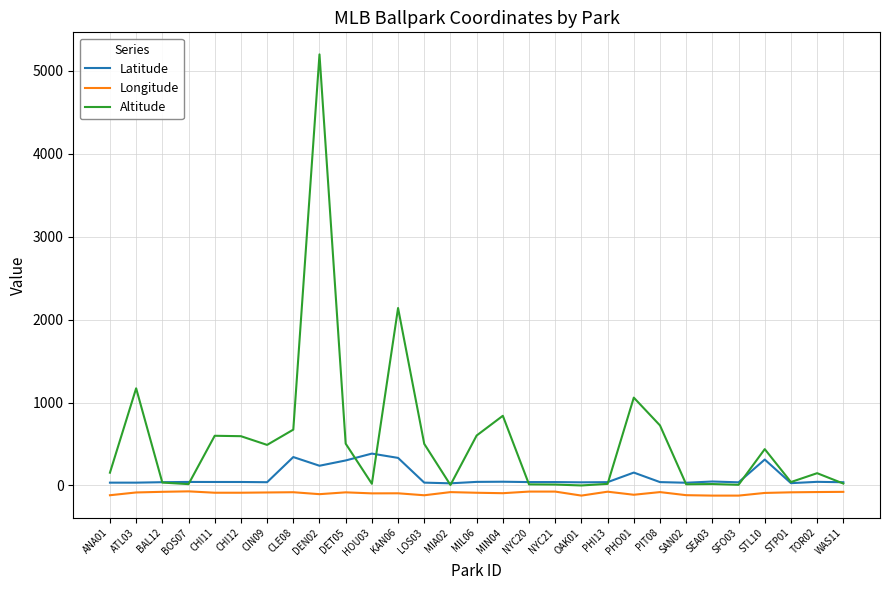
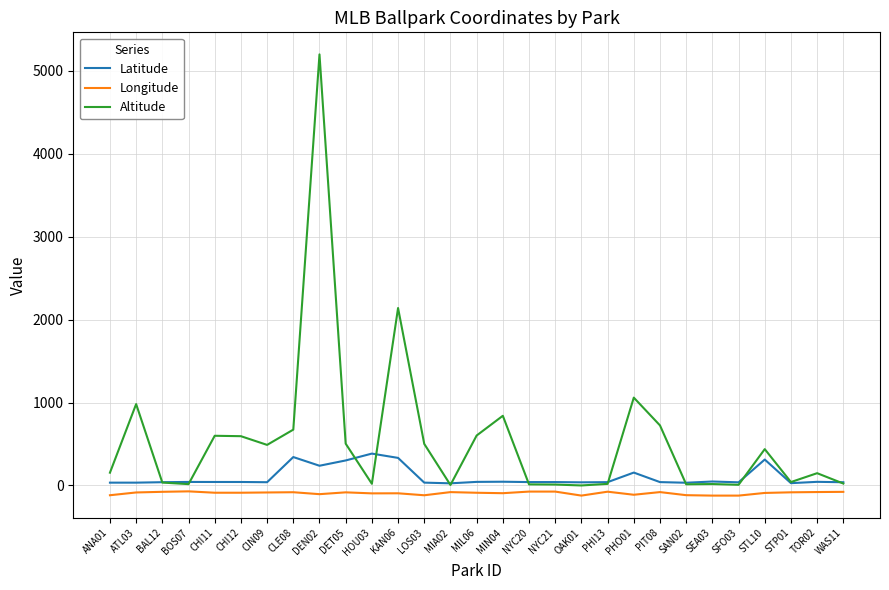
Altitude, ATL03: 1200 -> 1000
